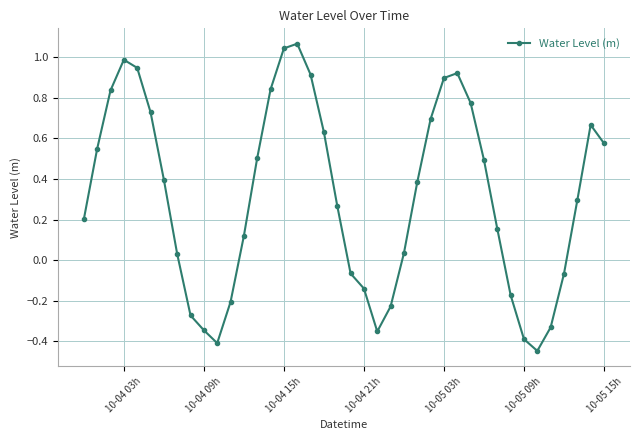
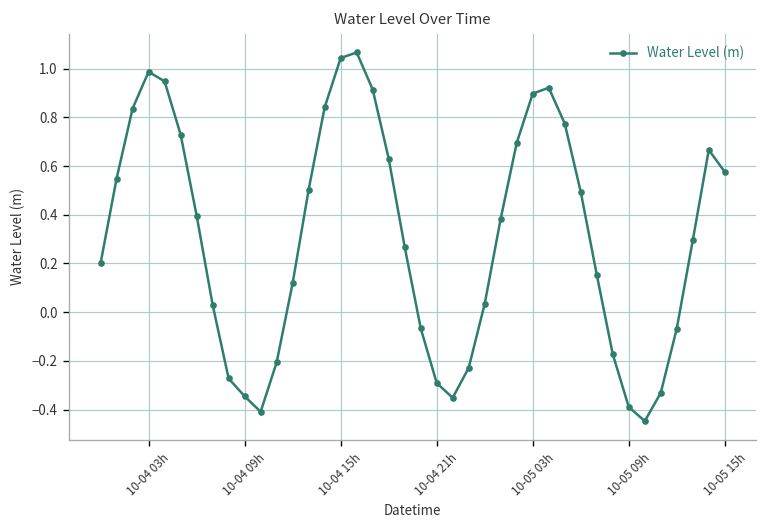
10-04 21h: -0.14 -> -0.29
